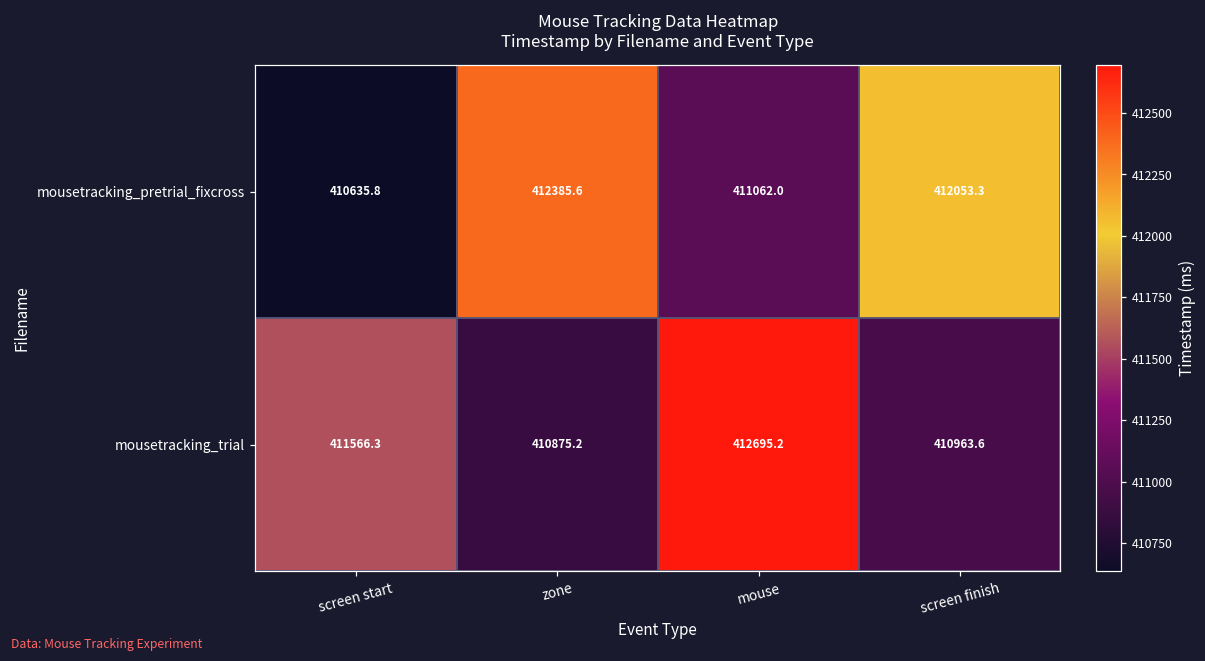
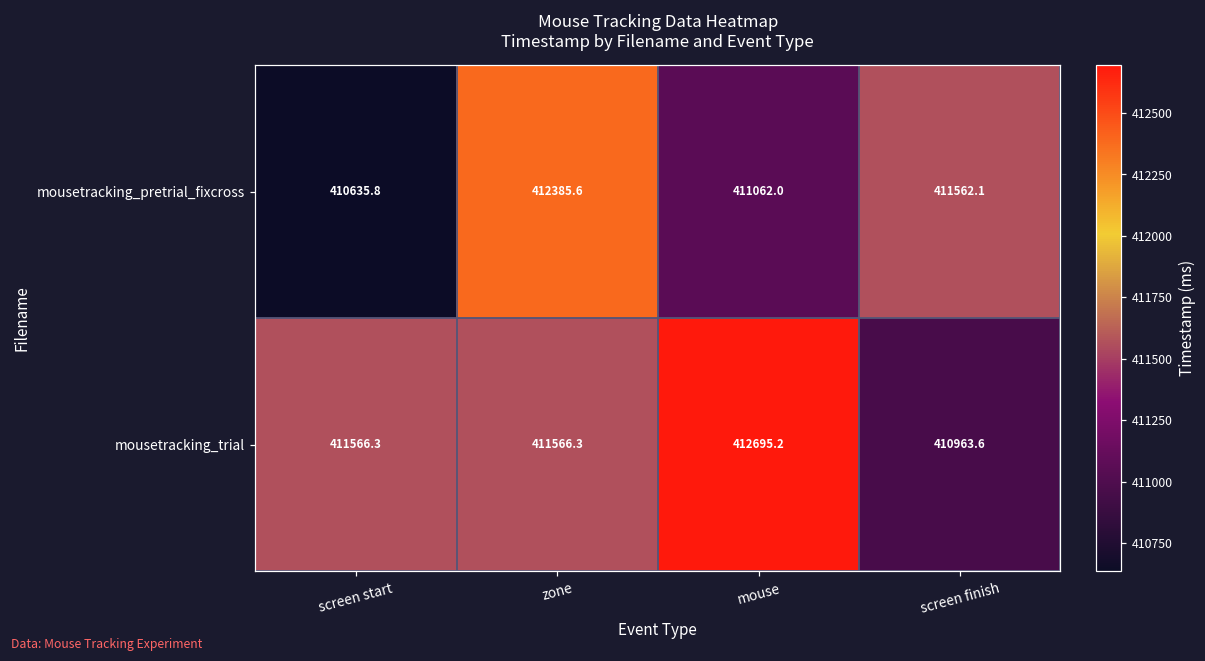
mousetracking_pretrial_fixcross, screen finish: 412053.3 -> 411562.1
mousetracking_trial, zone: 410875.2 -> 411566.3
